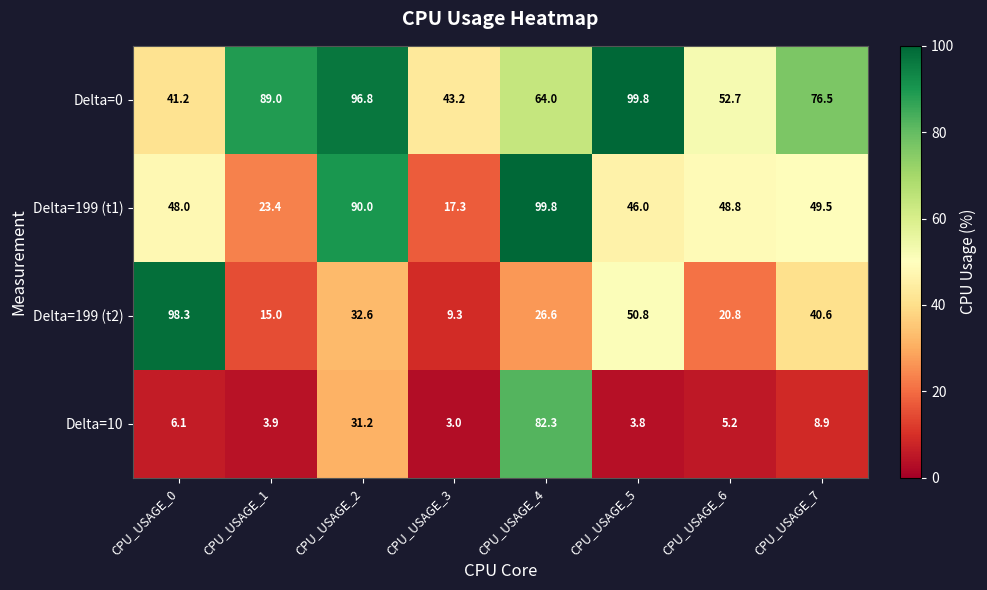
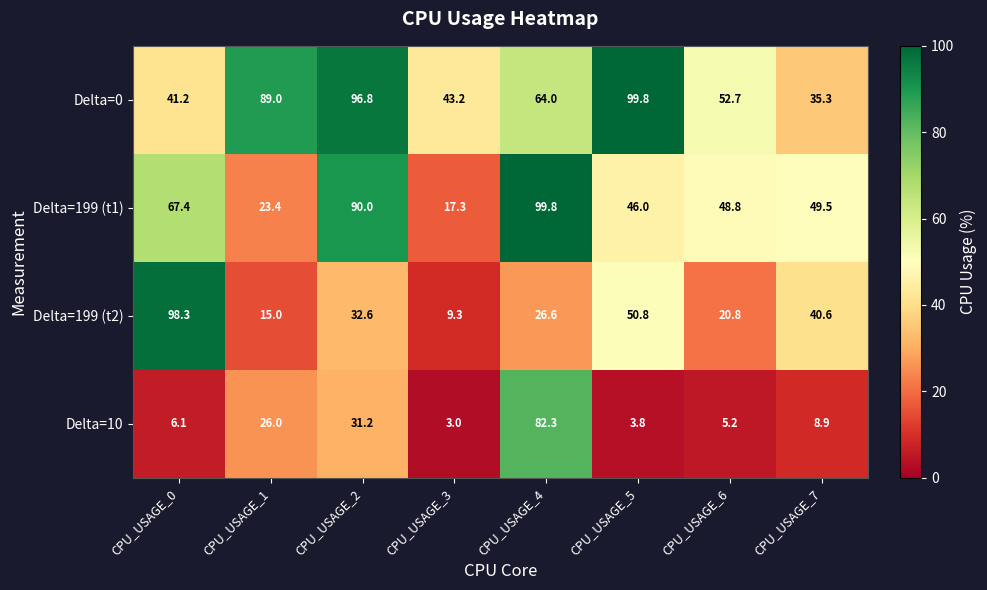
Delta=0, CPU_USAGE_7: 76.5 -> 35.3
Delta=199 (t1), CPU_USAGE_0: 48.0 -> 67.4
Delta=10, CPU_USAGE_1: 3.9 -> 26.0
